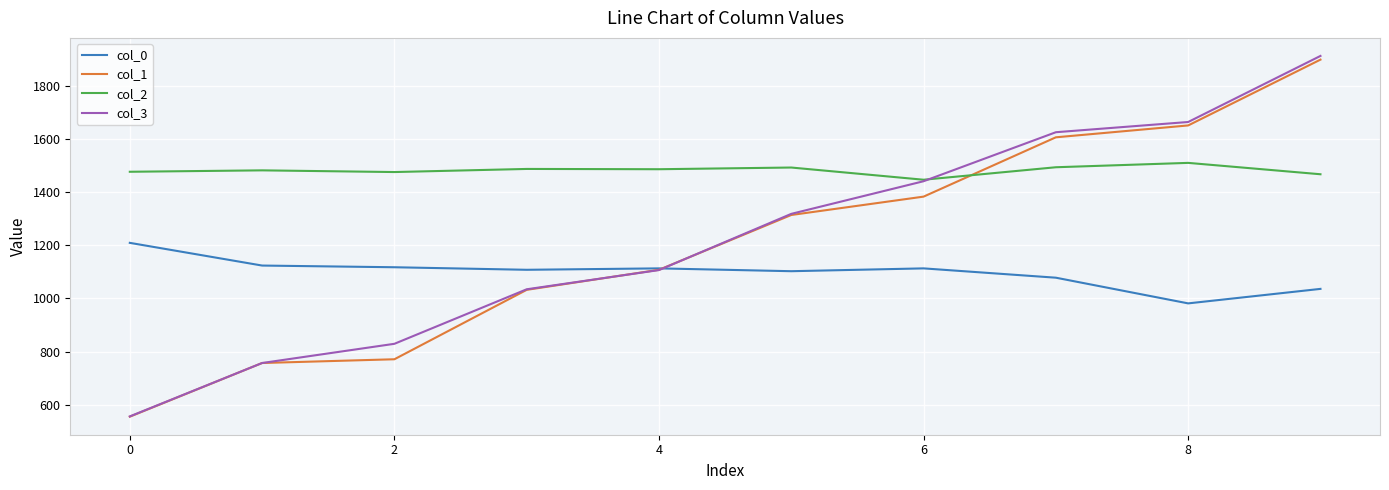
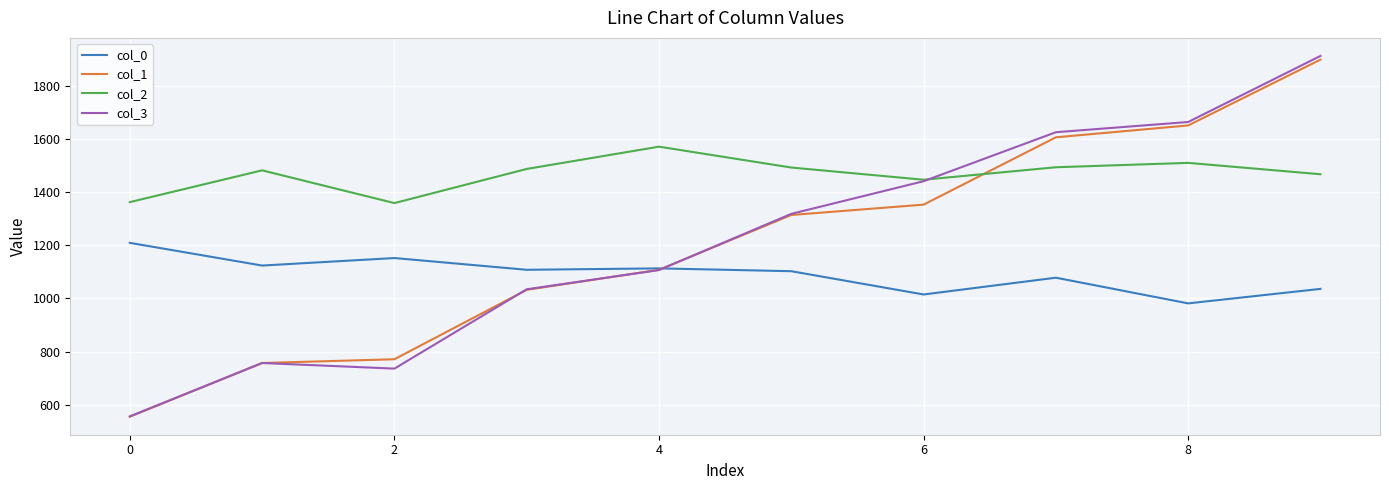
col_2, 0: 1480 -> 1360
col_0, 2: 1120 -> 1150
col_2, 2: 1480 -> 1360
col_3, 2: 830 -> 740
col_2, 4: 1490 -> 1570
col_0, 6: 1110 -> 1010
col_1, 6: 1380 -> 1350
